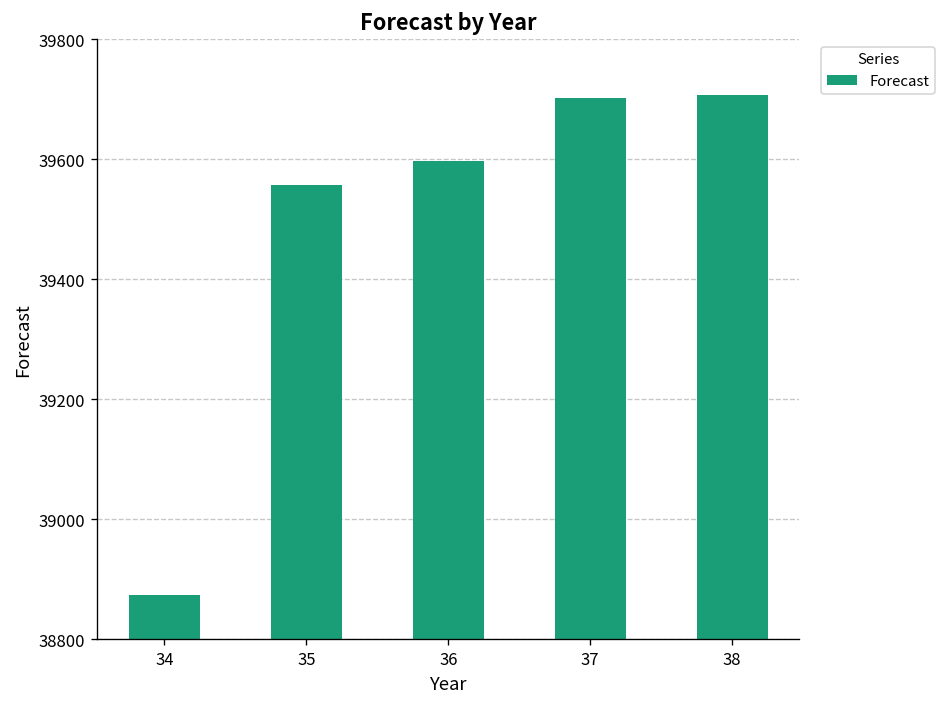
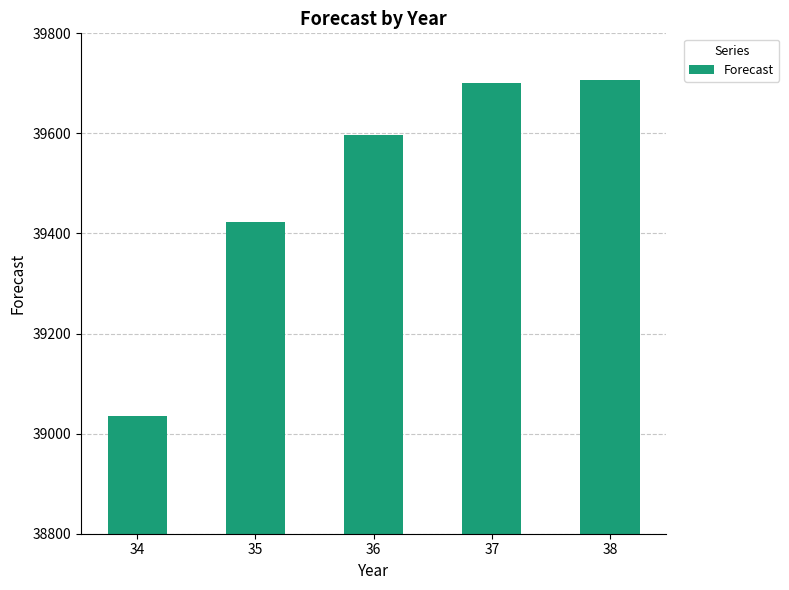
34: 38870 -> 39040
35: 39560 -> 39420
